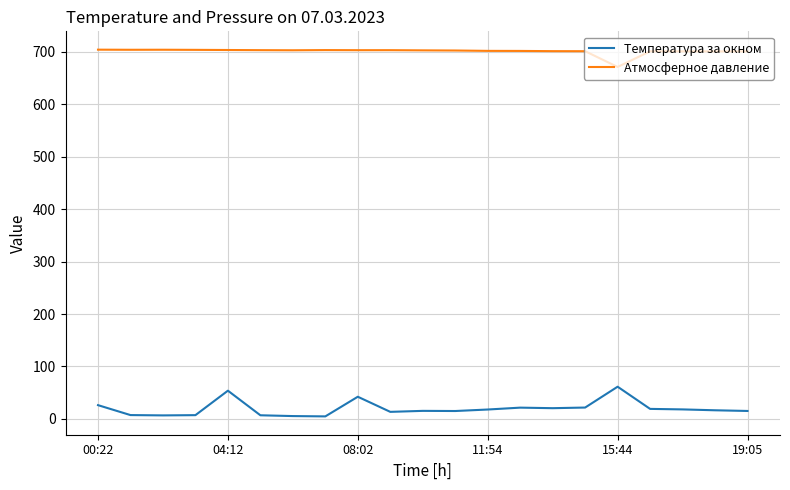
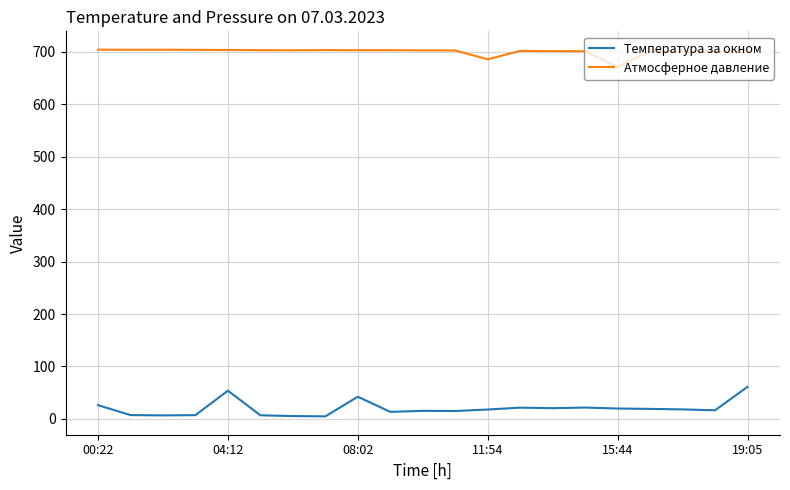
Атмосферное давление, 11:54: 700 -> 690
Температура за окном, 15:44: 60 -> 20
Температура за окном, 19:05: 20 -> 60
